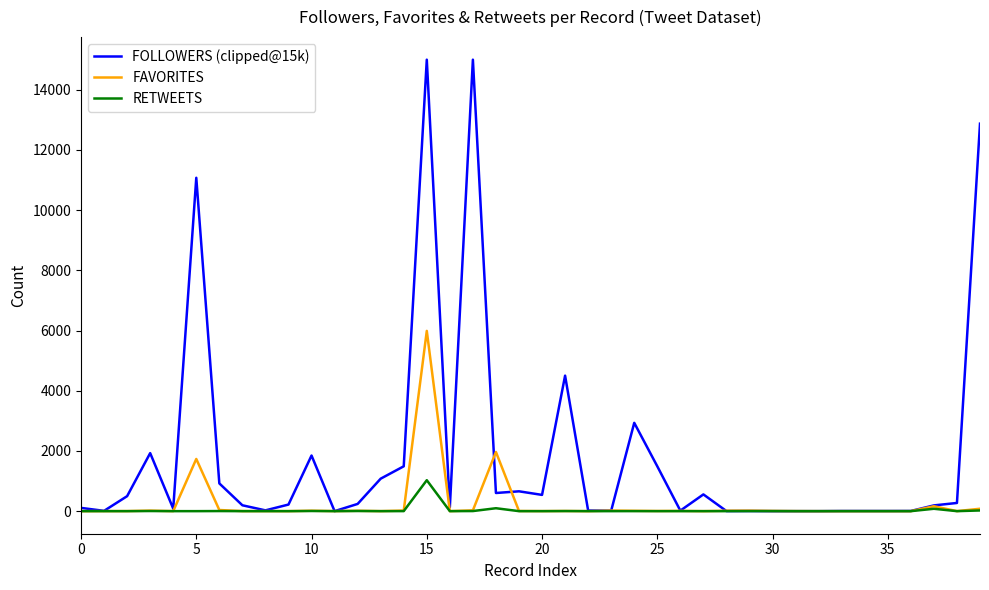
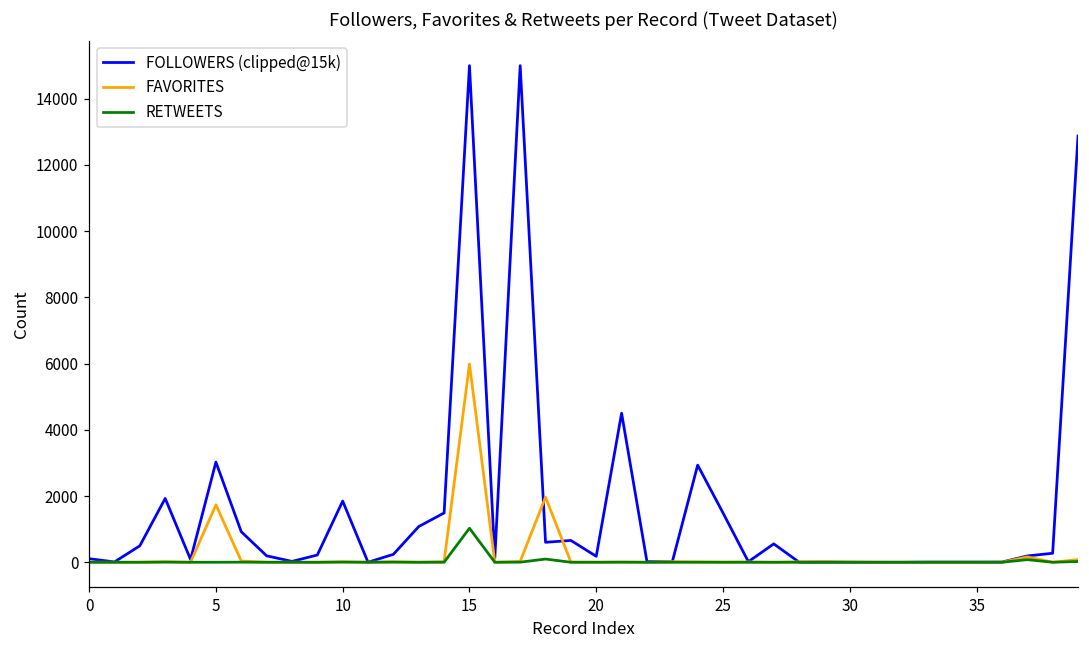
FOLLOWERS (clipped@15k), 5: 11100 -> 3000
FOLLOWERS (clipped@15k), 20: 500 -> 200
